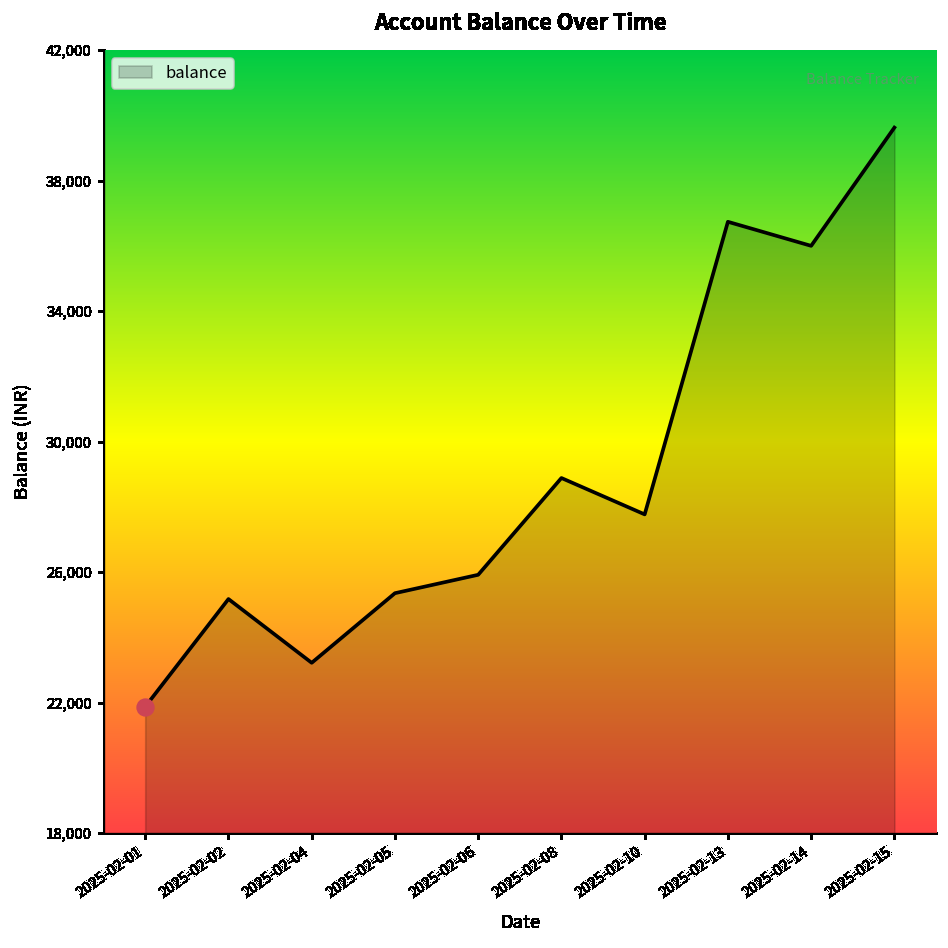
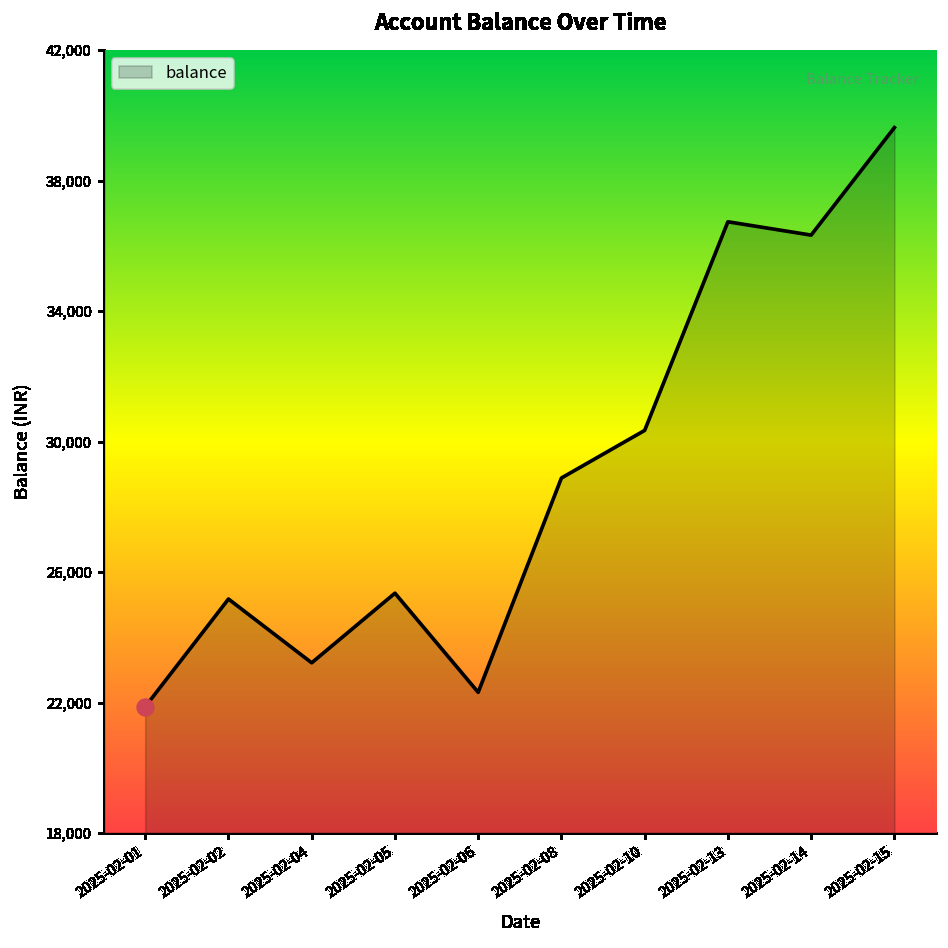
balance, 2025-02-06: 25,900 -> 22,300
balance, 2025-02-10: 27,800 -> 30,300
balance, 2025-02-14: 36,000 -> 36,300
